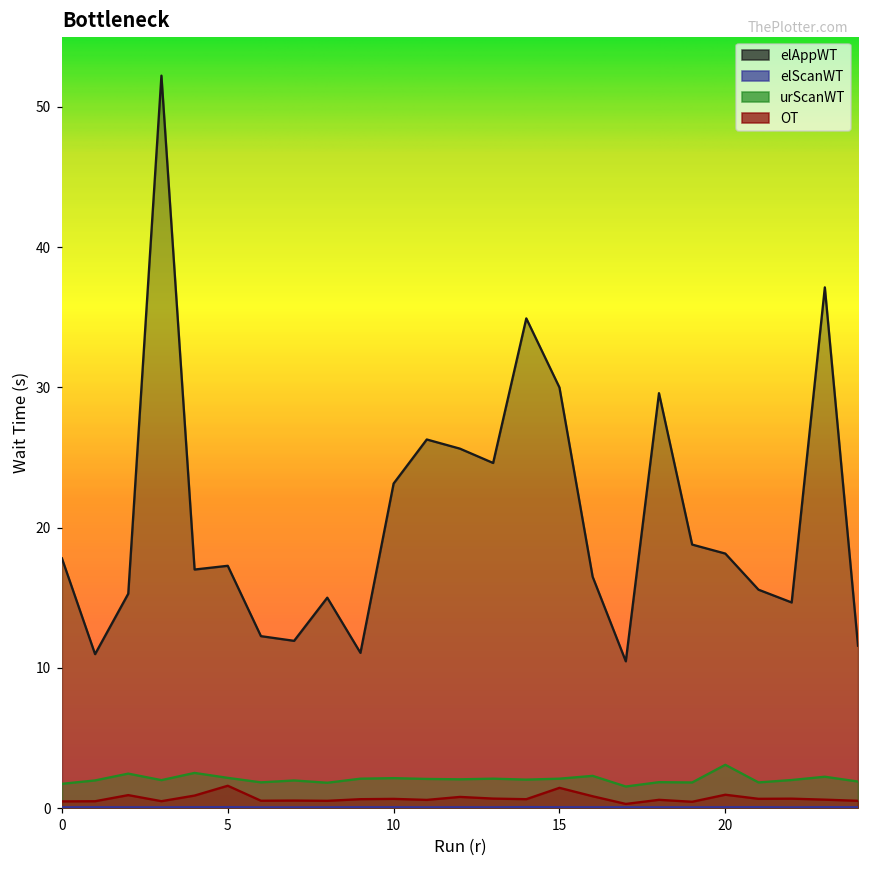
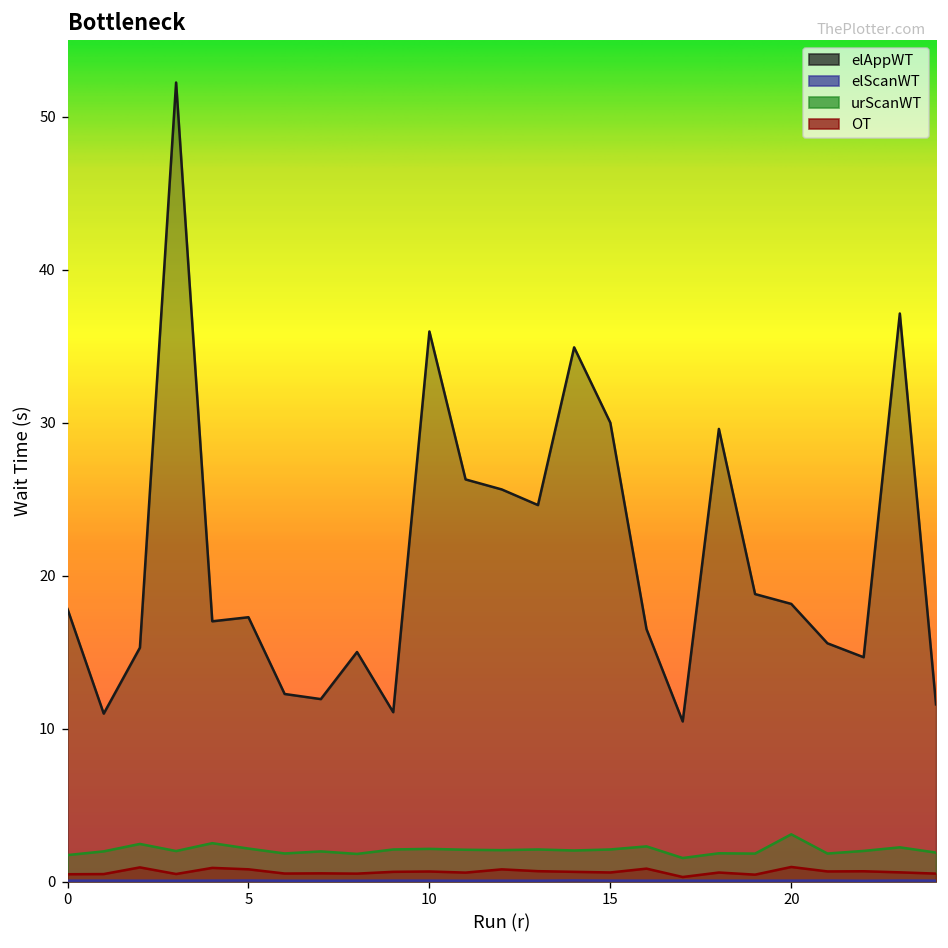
OT, 5: 1.6 -> 0.8
elAppWT, 10: 23.1 -> 36.0
OT, 15: 1.5 -> 0.6
